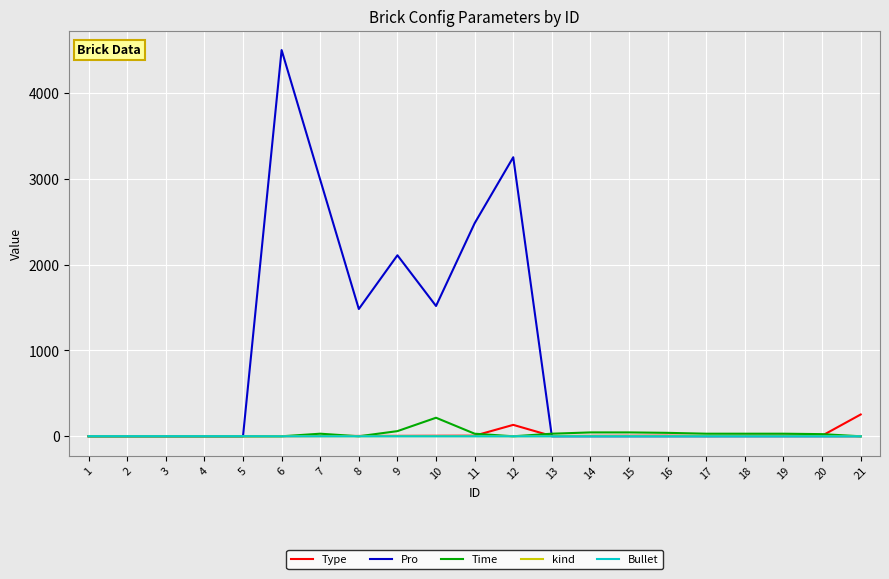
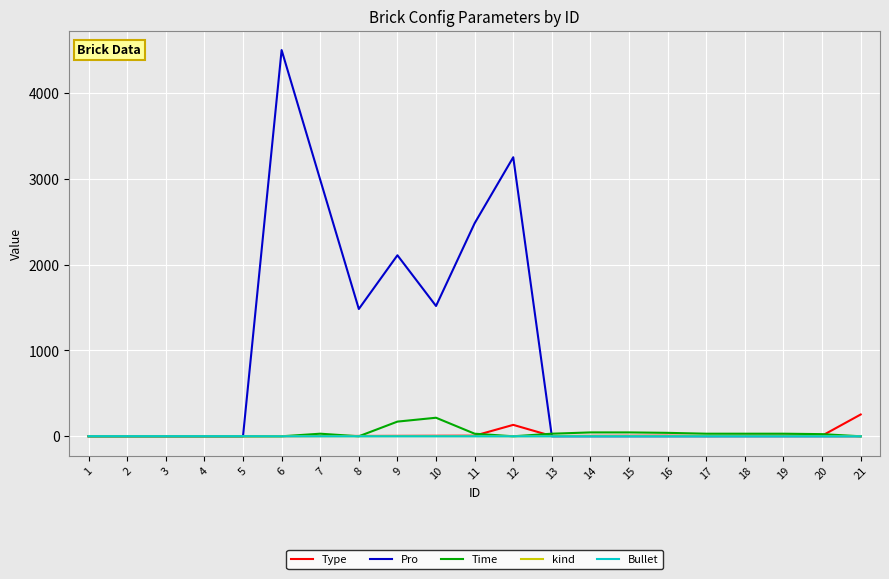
Time, 9: 100 -> 200
